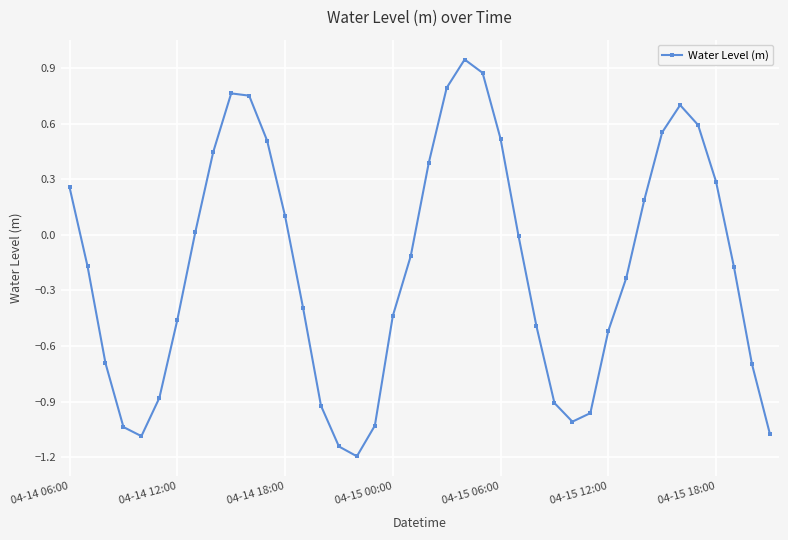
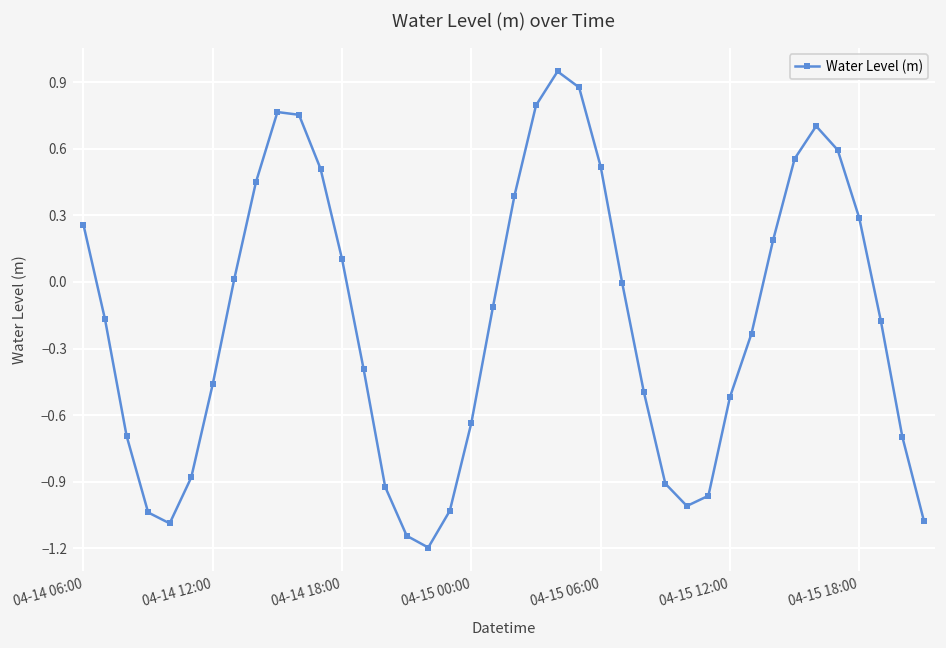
04-15 00:00: -0.44 -> -0.63
